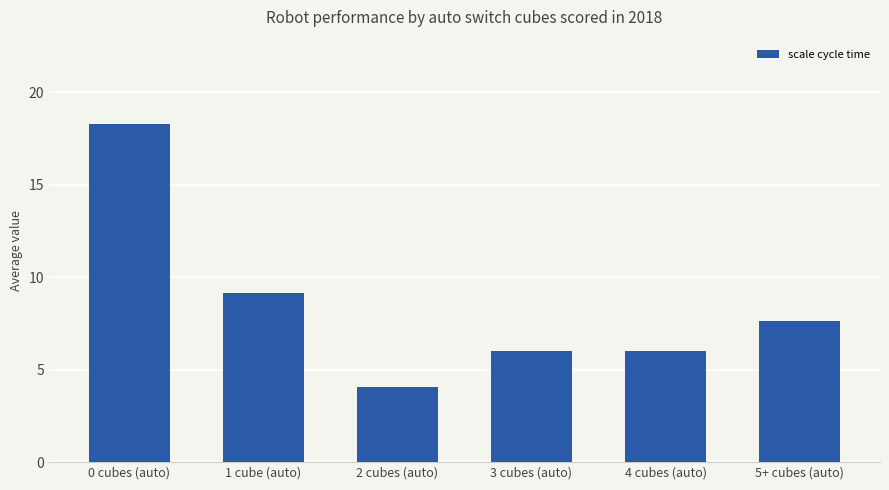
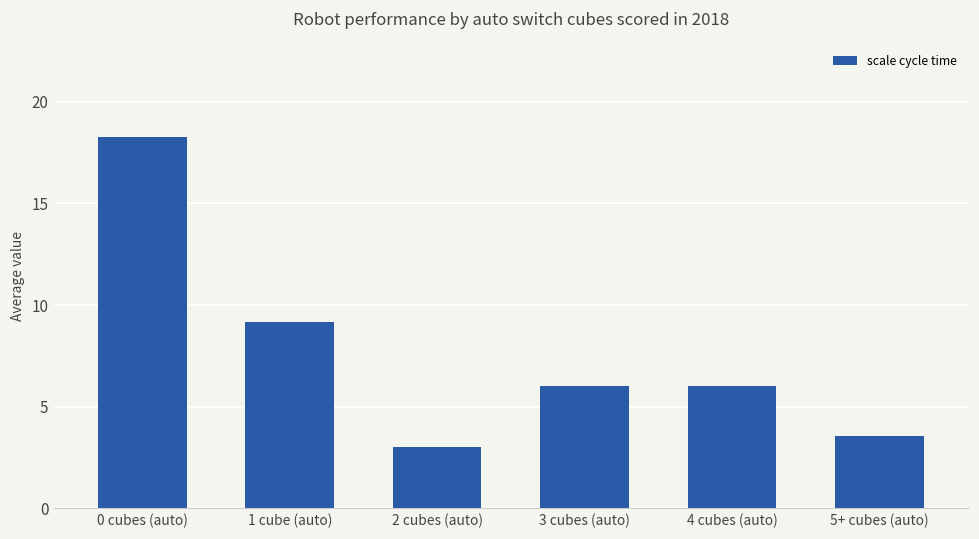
2 cubes (auto): 4.1 -> 3.0
5+ cubes (auto): 7.6 -> 3.6
